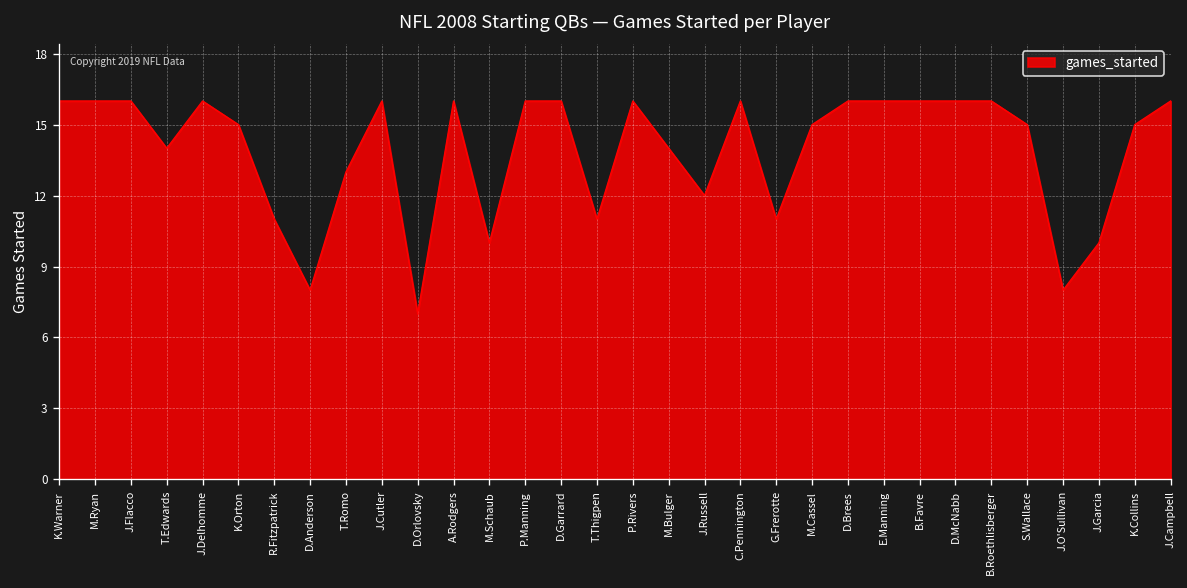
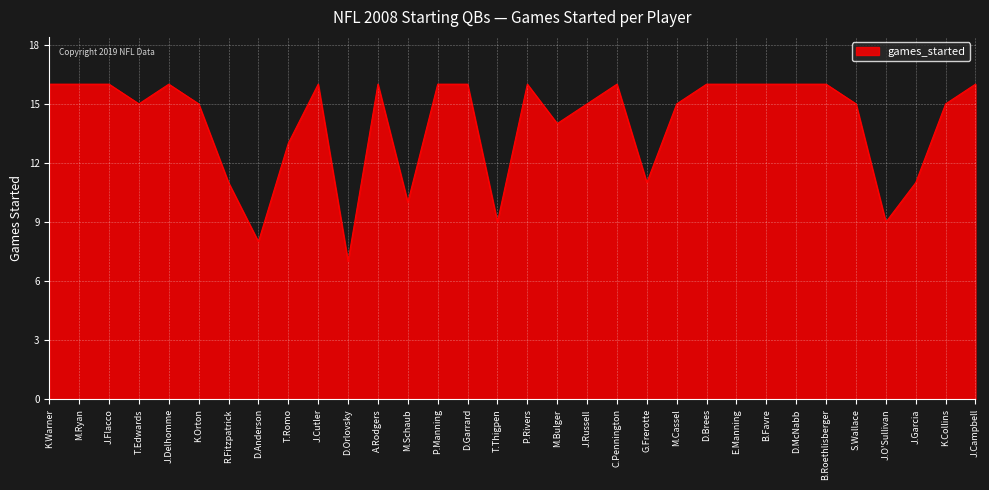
T.Edwards: 14 -> 15
T.Thigpen: 11 -> 9
J.Russell: 12 -> 15
J.O'Sullivan: 8 -> 9
J.Garcia: 10 -> 11
